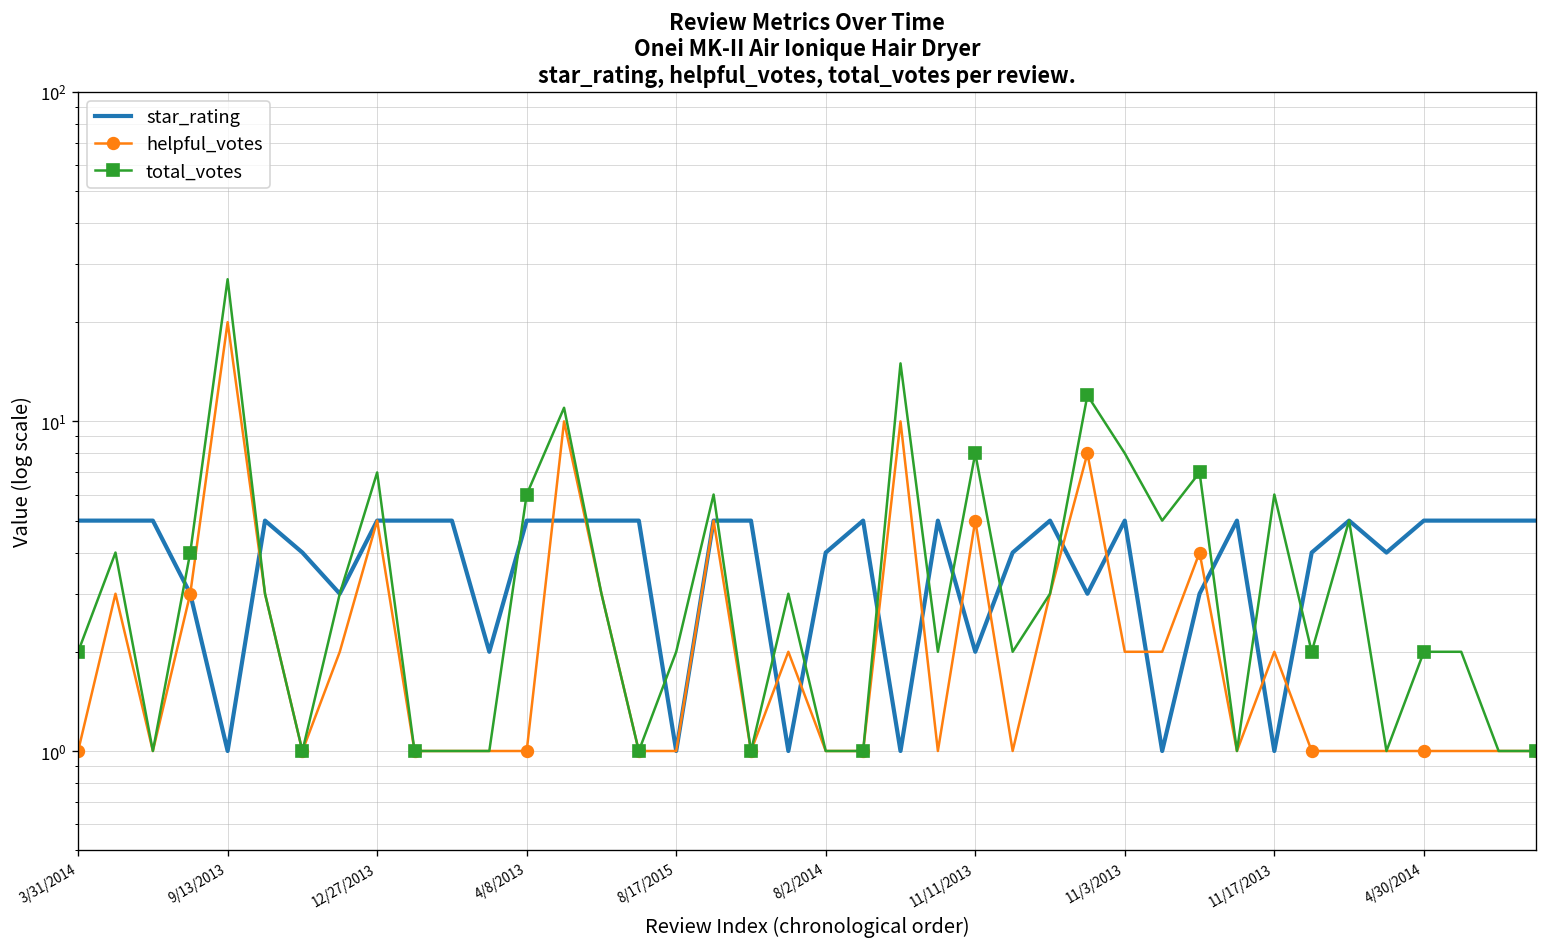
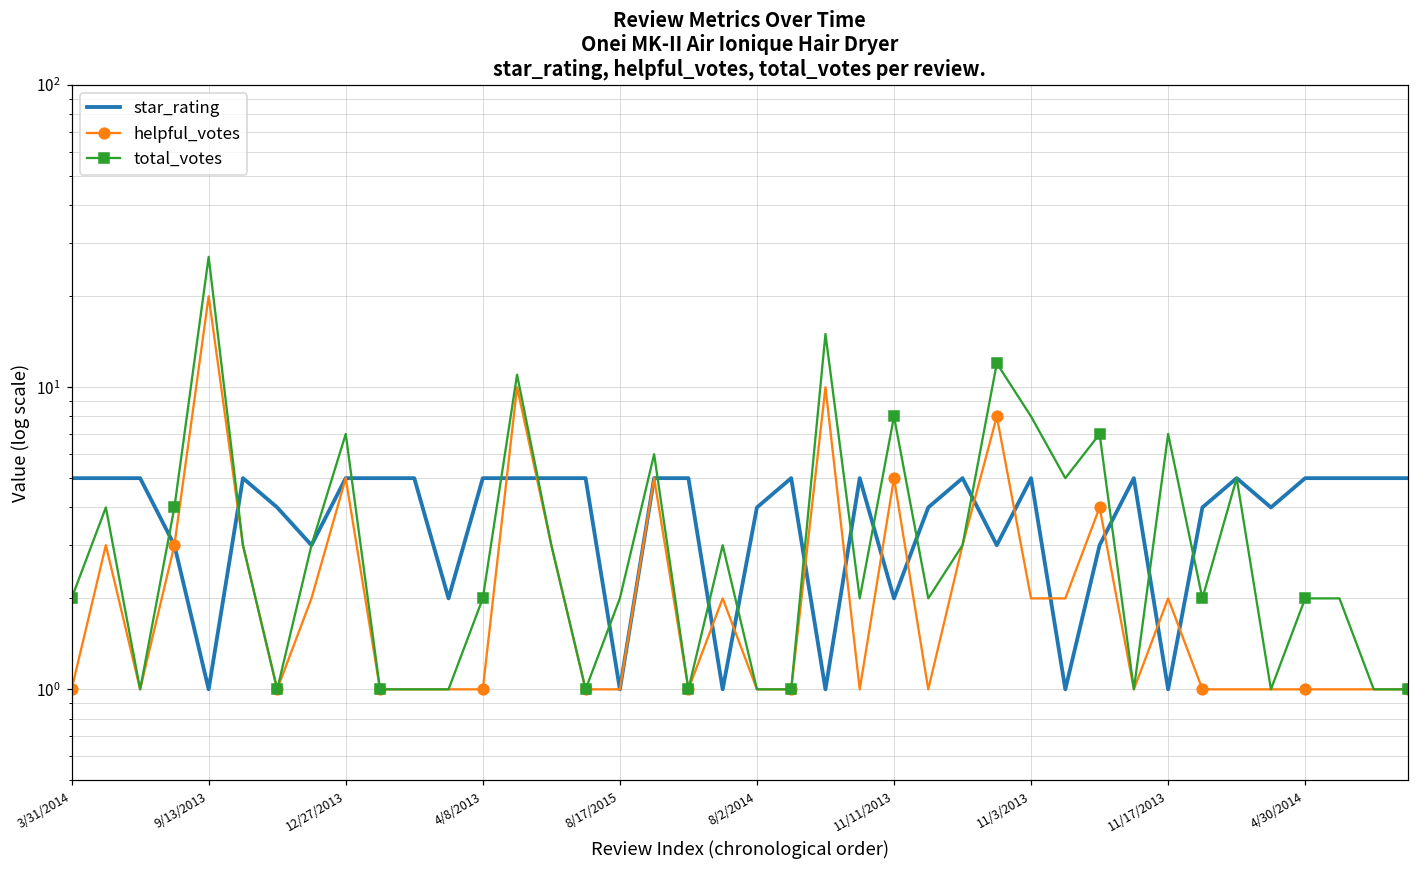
total_votes, 4/8/2013: 6 -> 2
total_votes, 11/17/2013: 6 -> 7
